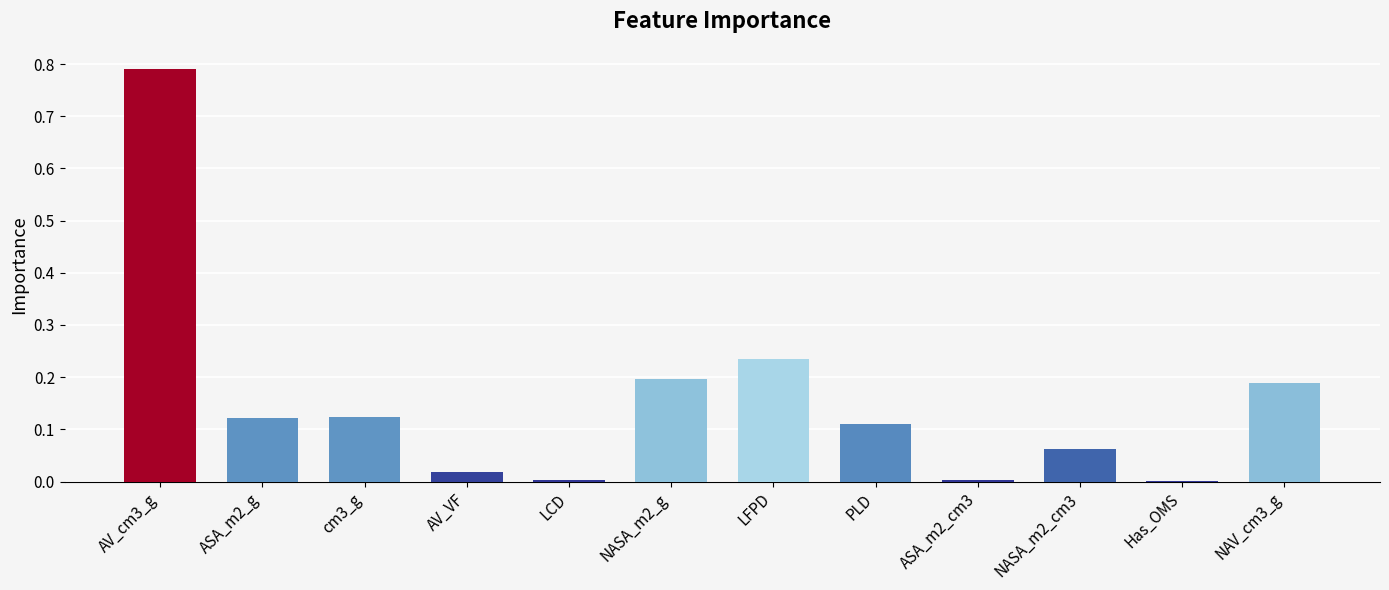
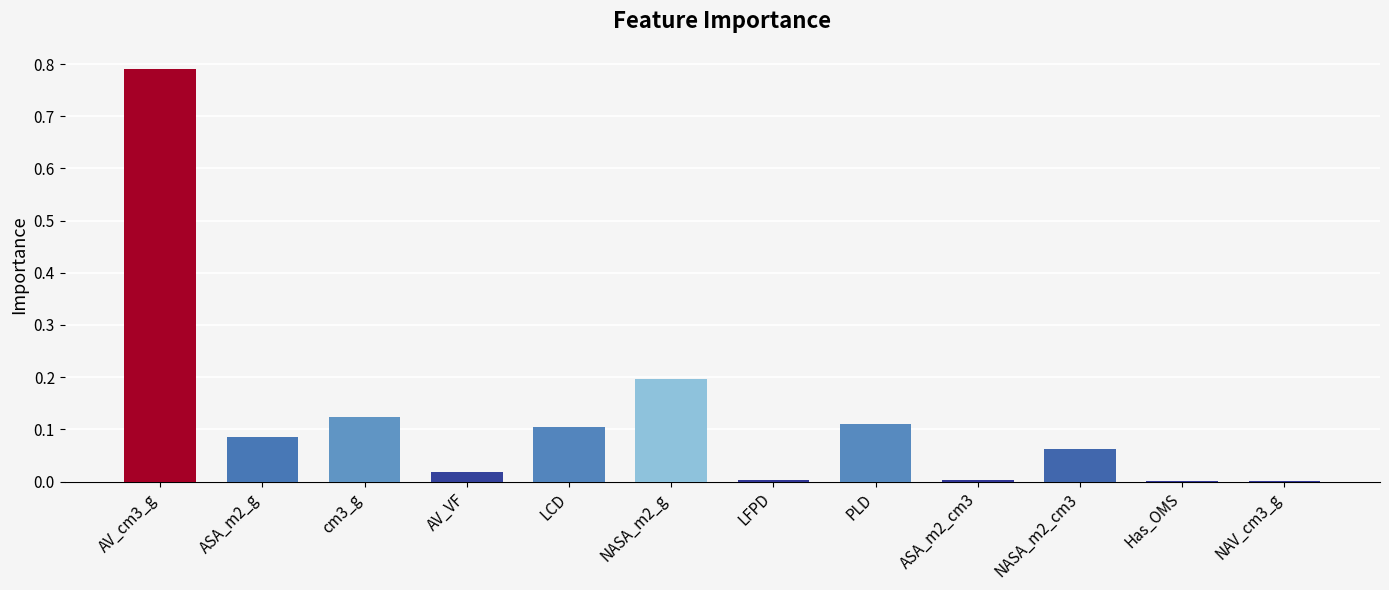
ASA_m2_g: 0.12 -> 0.09
LCD: 0.00 -> 0.10
LFPD: 0.23 -> 0.00
NAV_cm3_g: 0.19 -> 0.00
